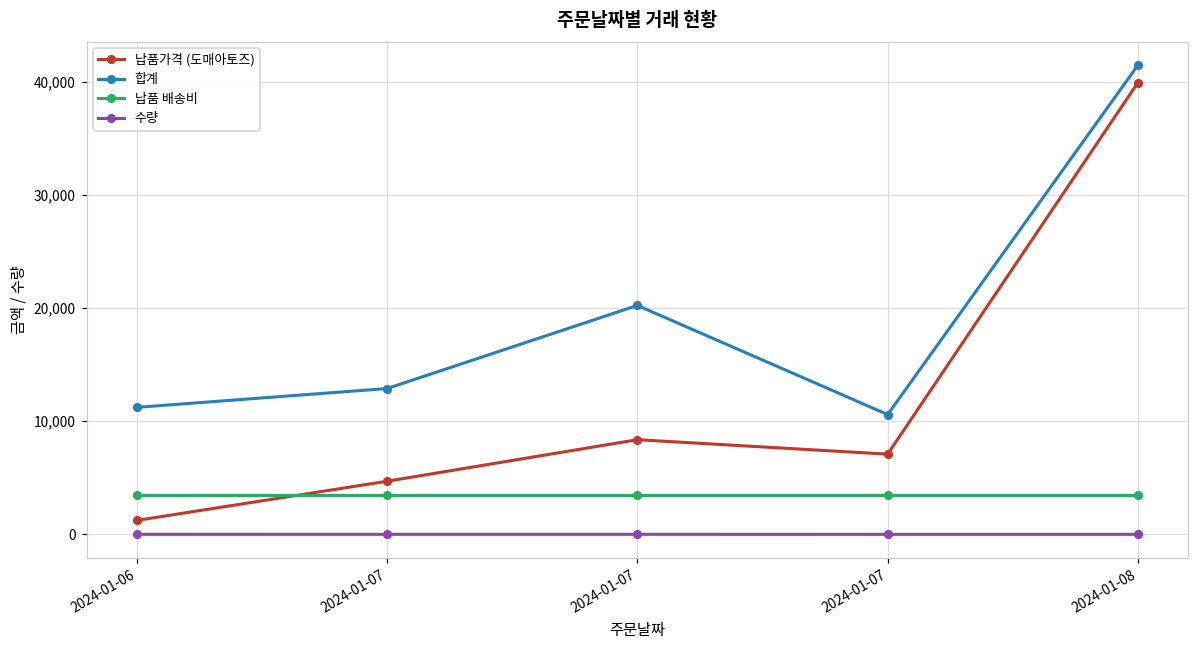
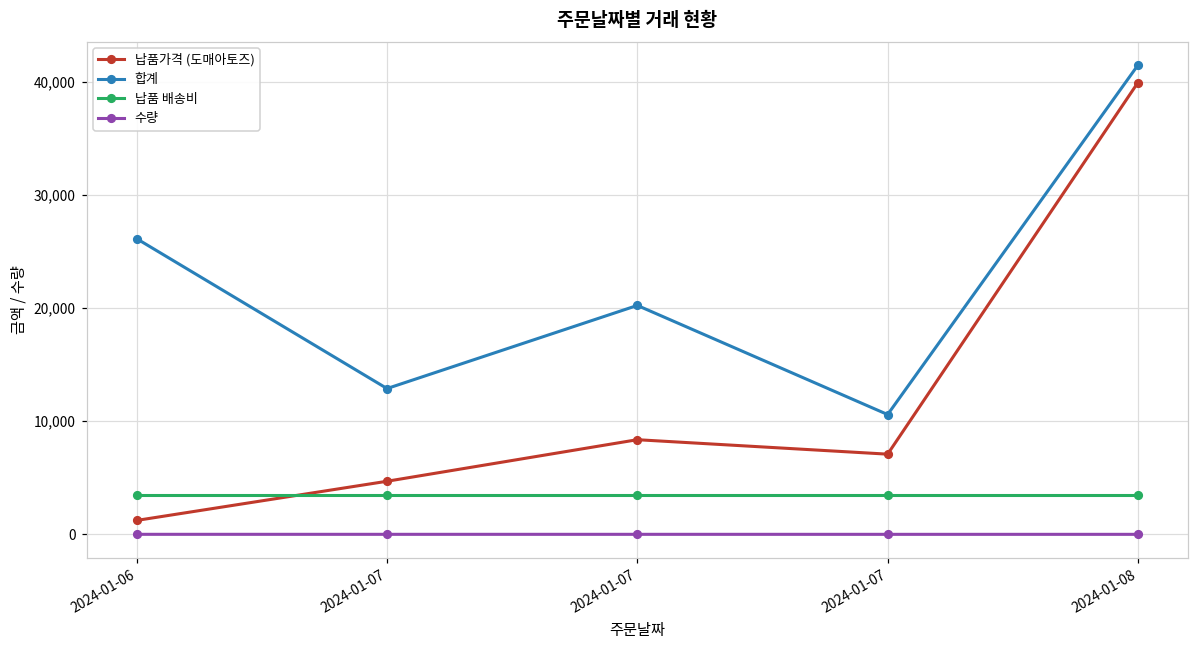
합계, 2024-01-06: 11,200 -> 26,100
